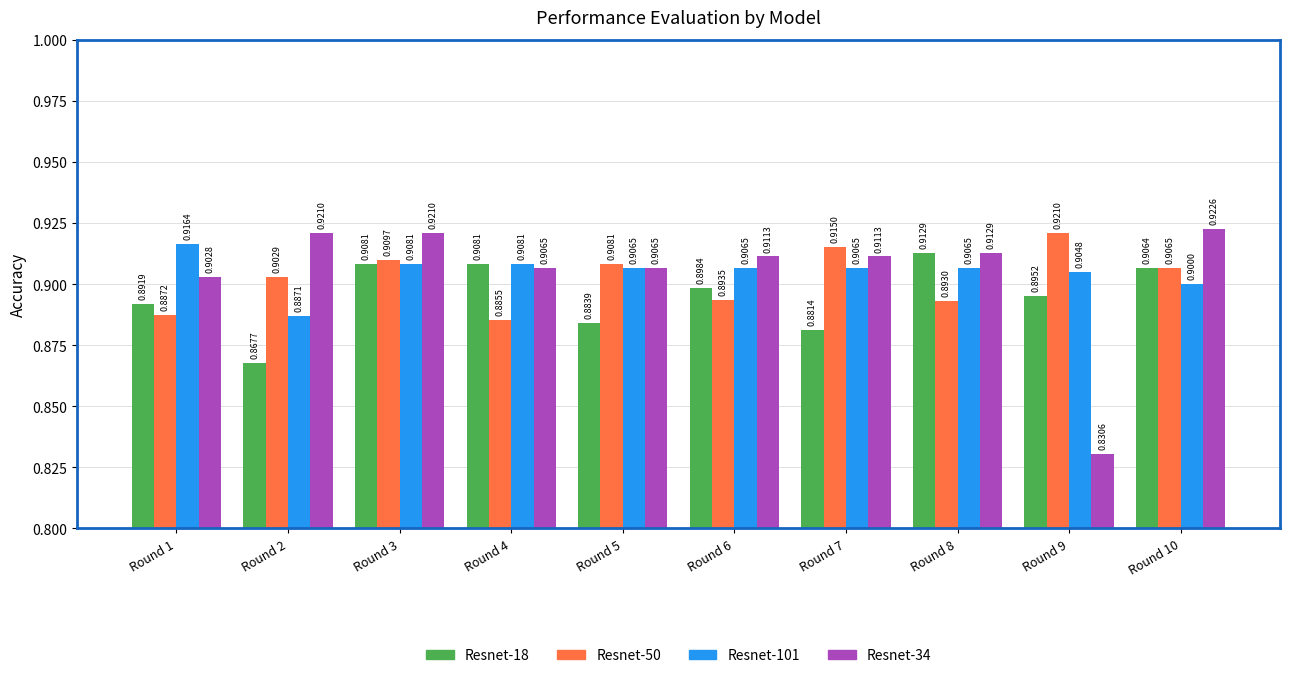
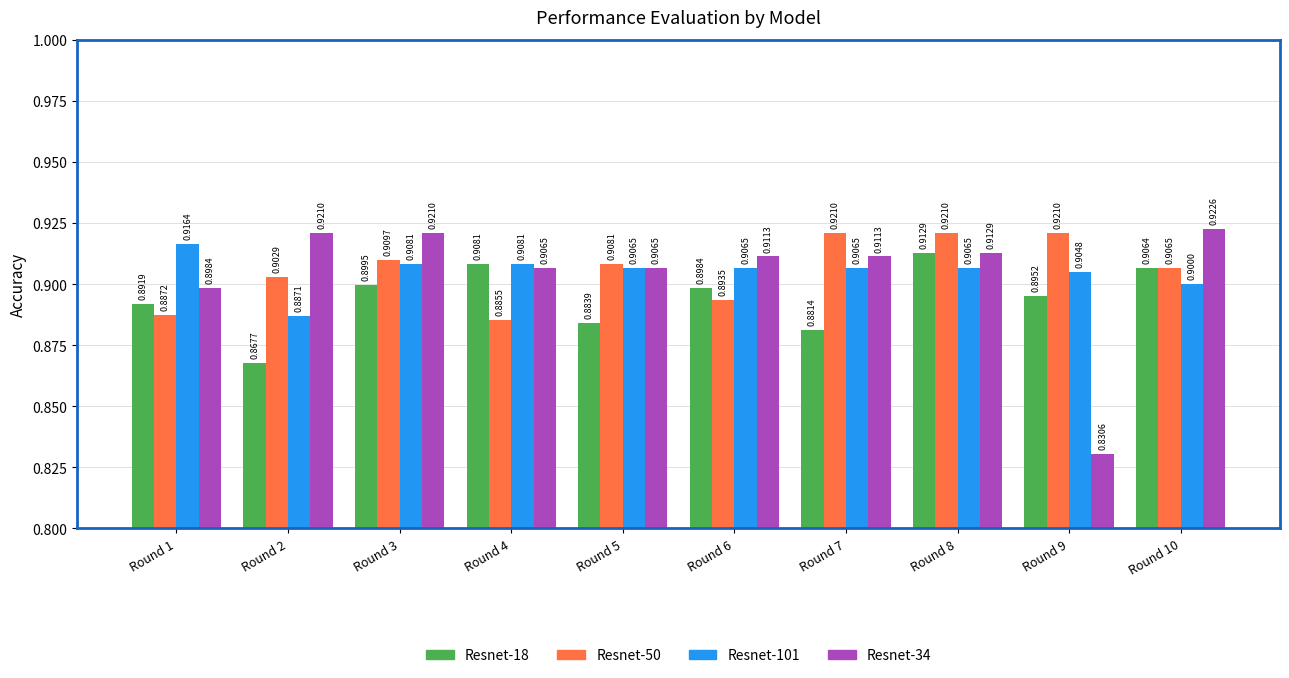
Resnet-34, Round 1: 0.9028 -> 0.8984
Resnet-18, Round 3: 0.9081 -> 0.8995
Resnet-50, Round 7: 0.9150 -> 0.9210
Resnet-50, Round 8: 0.8930 -> 0.9210
